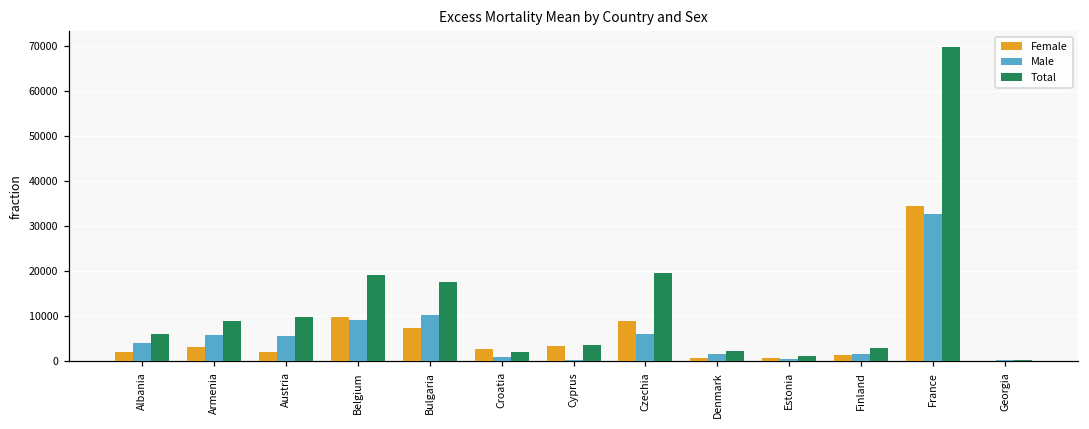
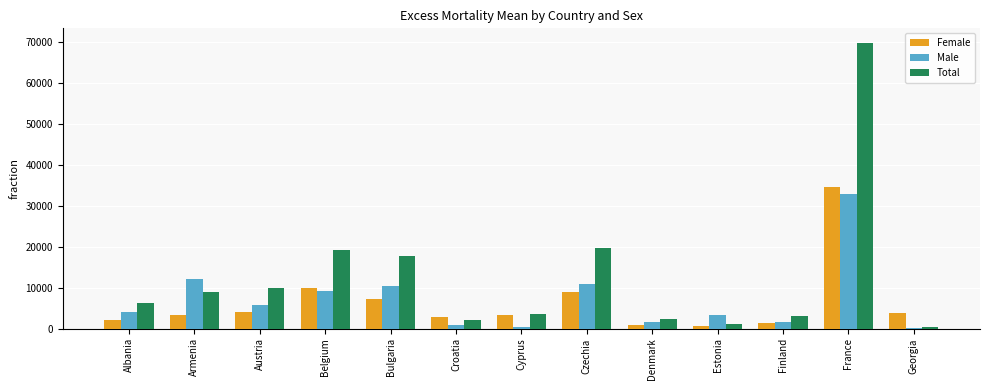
Male, Armenia: 6000 -> 12000
Female, Austria: 2000 -> 4000
Male, Czechia: 6000 -> 11000
Male, Estonia: 0 -> 3000
Female, Georgia: 0 -> 4000
